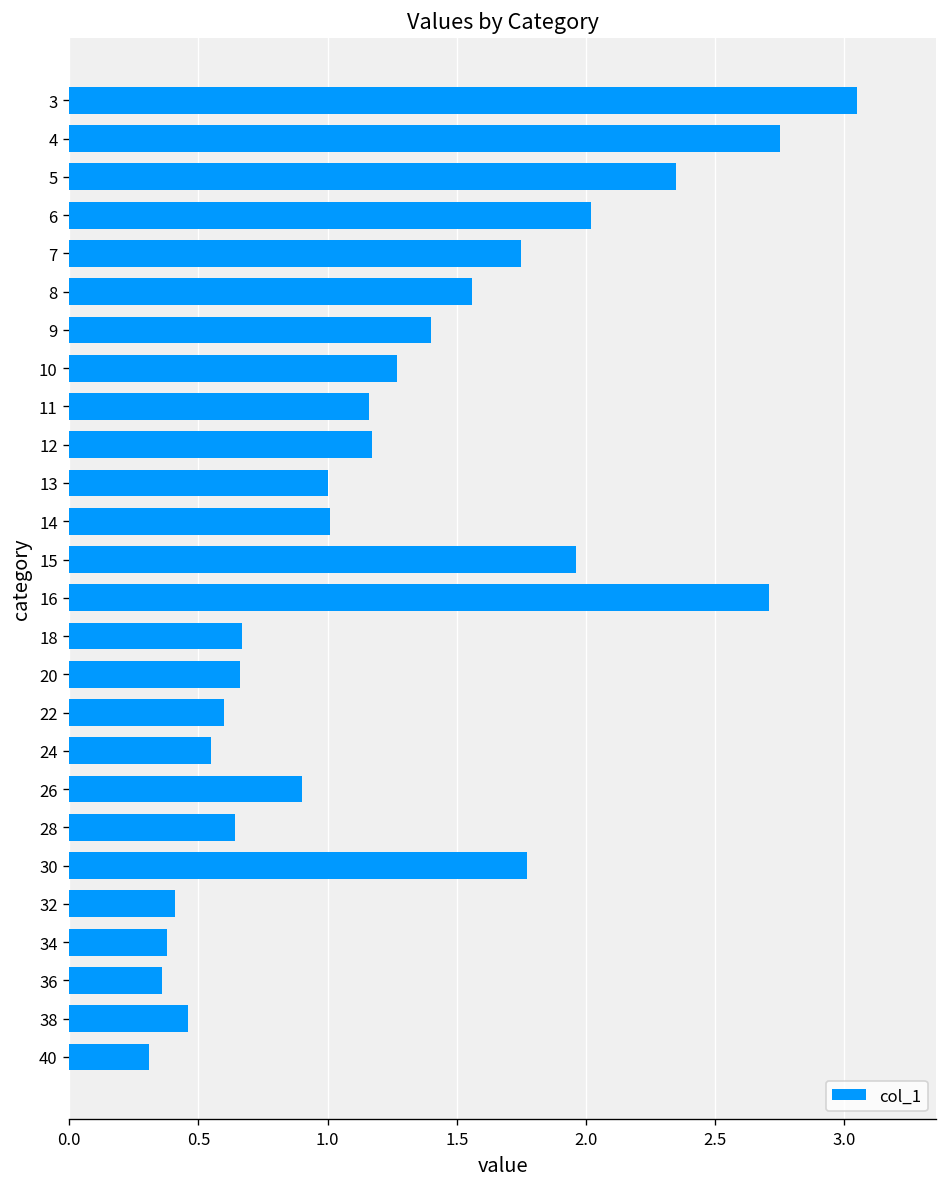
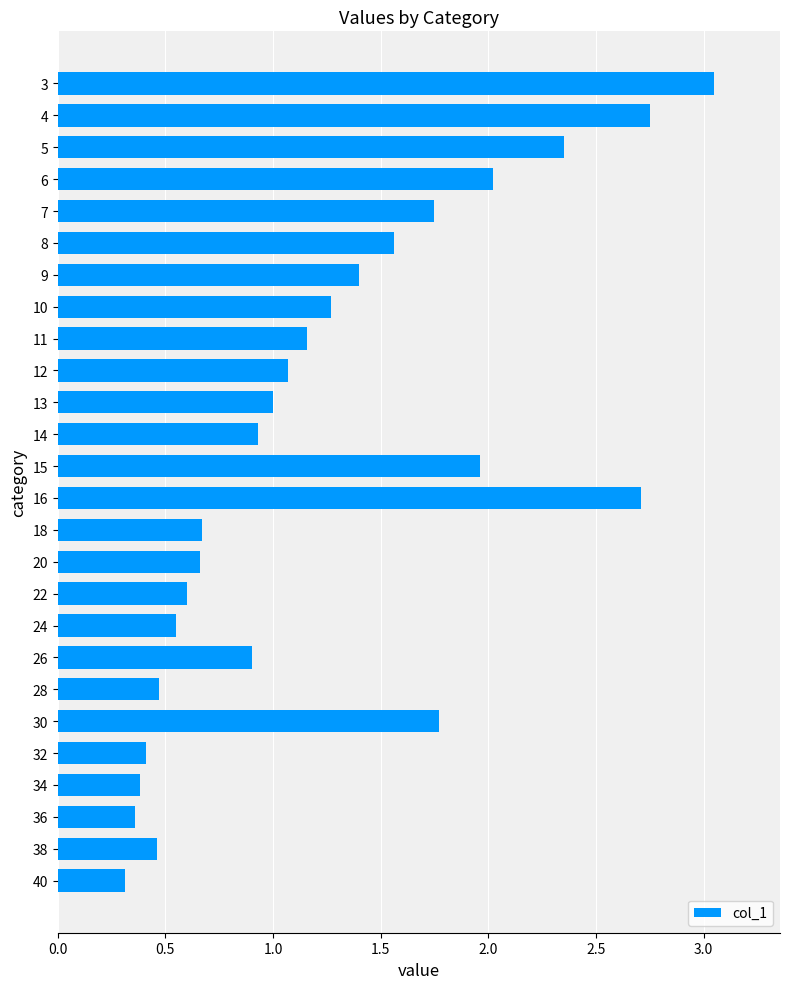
12: 1.17 -> 1.07
14: 1.01 -> 0.93
28: 0.64 -> 0.47
